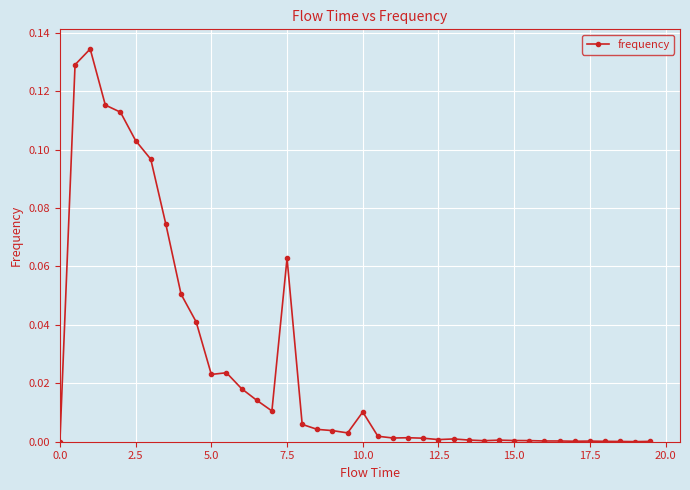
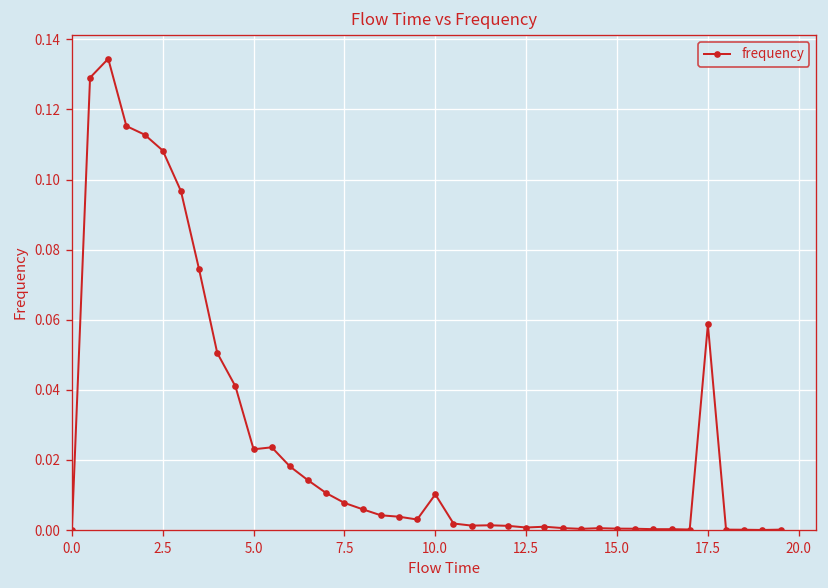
2.5: 0.103 -> 0.108
7.5: 0.063 -> 0.008
17.5: 0.000 -> 0.059
